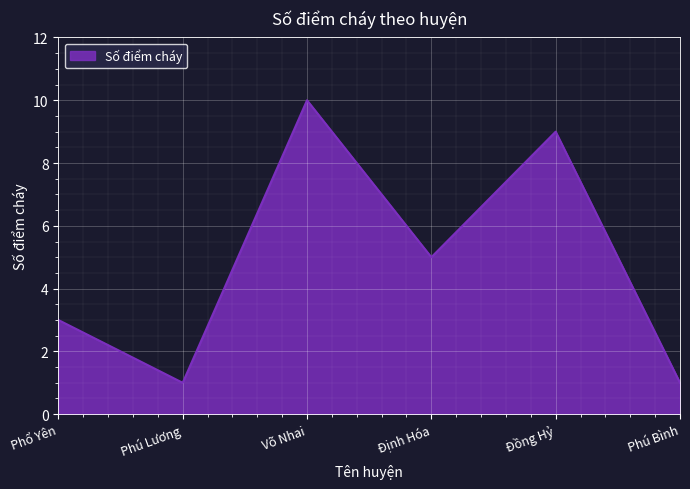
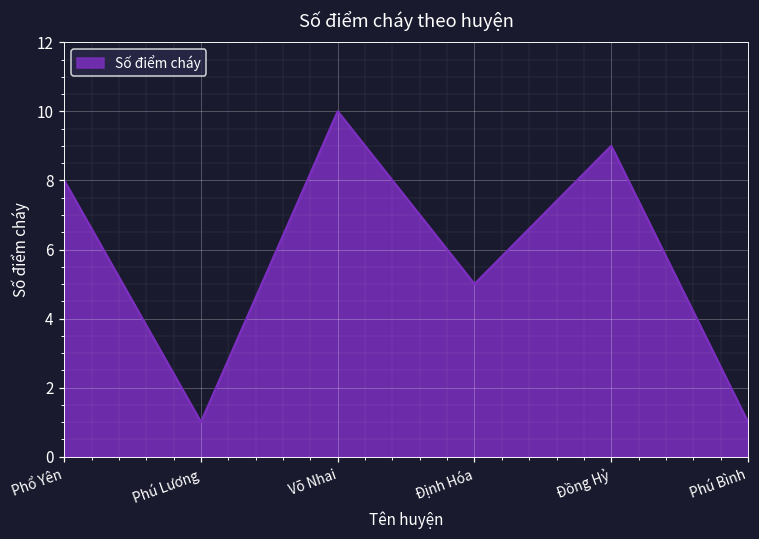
Phổ Yên: 3 -> 8
